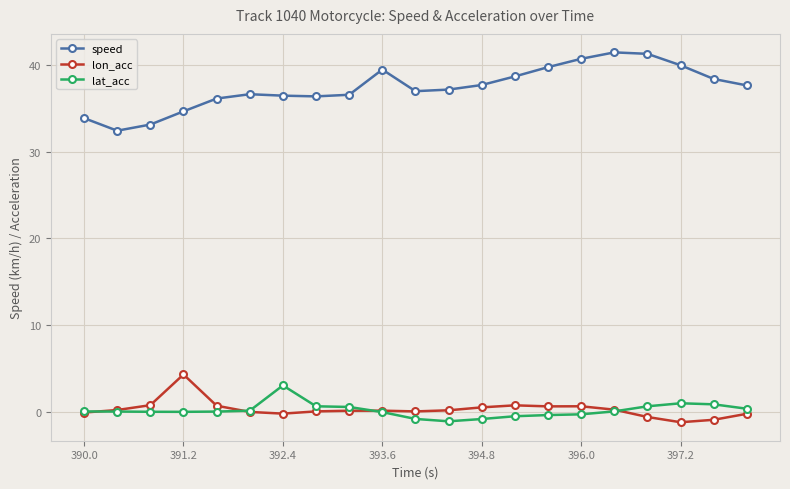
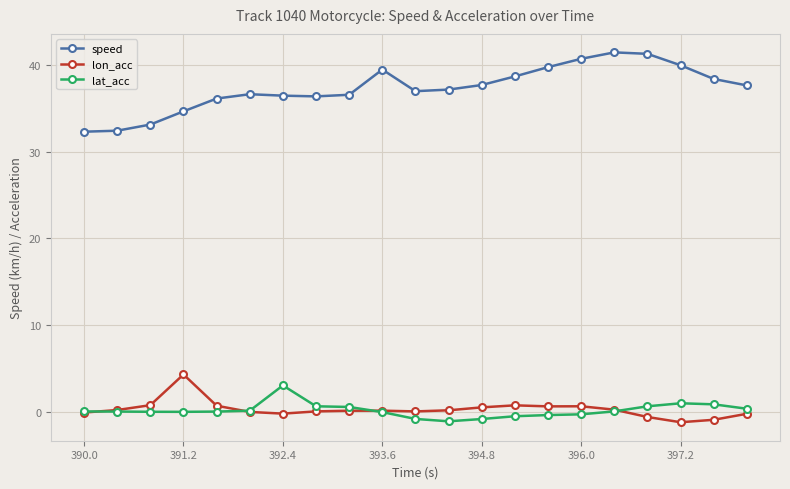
speed, 390.0: 34 -> 32
